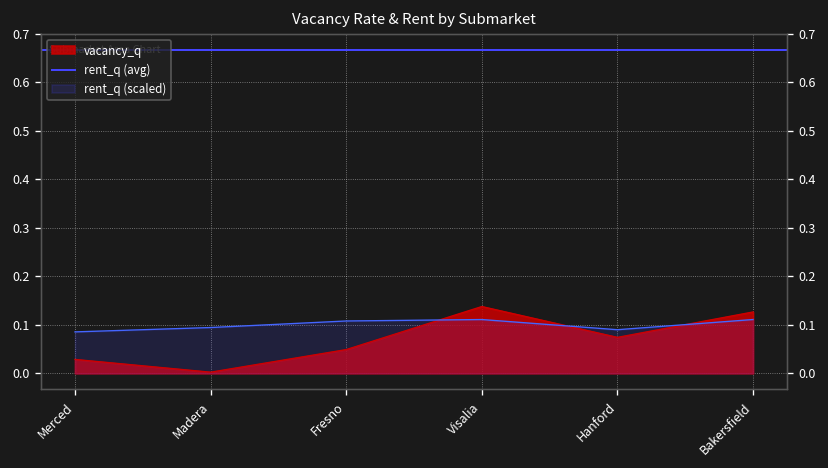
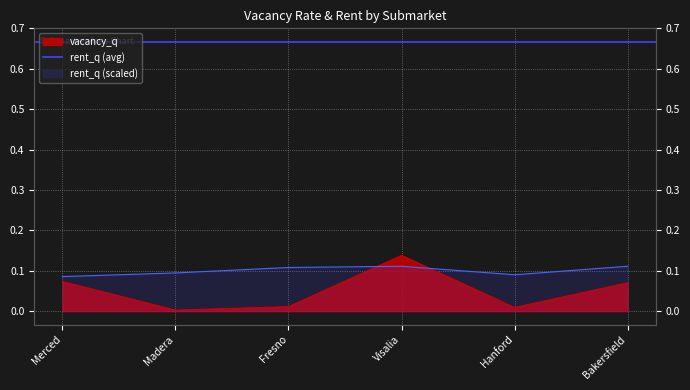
vacancy_q, Merced: 0.03 -> 0.07
vacancy_q, Fresno: 0.05 -> 0.01
vacancy_q, Hanford: 0.07 -> 0.01
vacancy_q, Bakersfield: 0.13 -> 0.07
